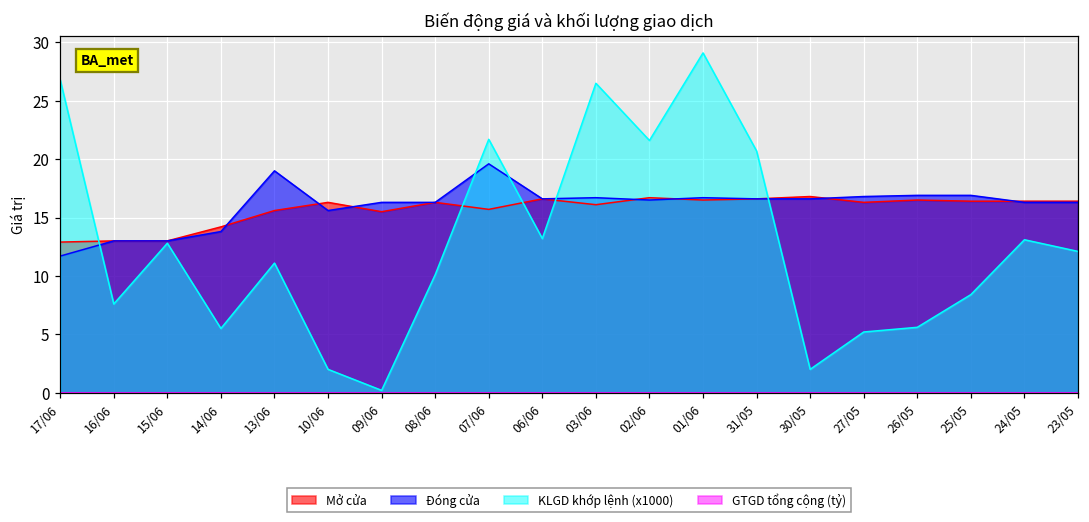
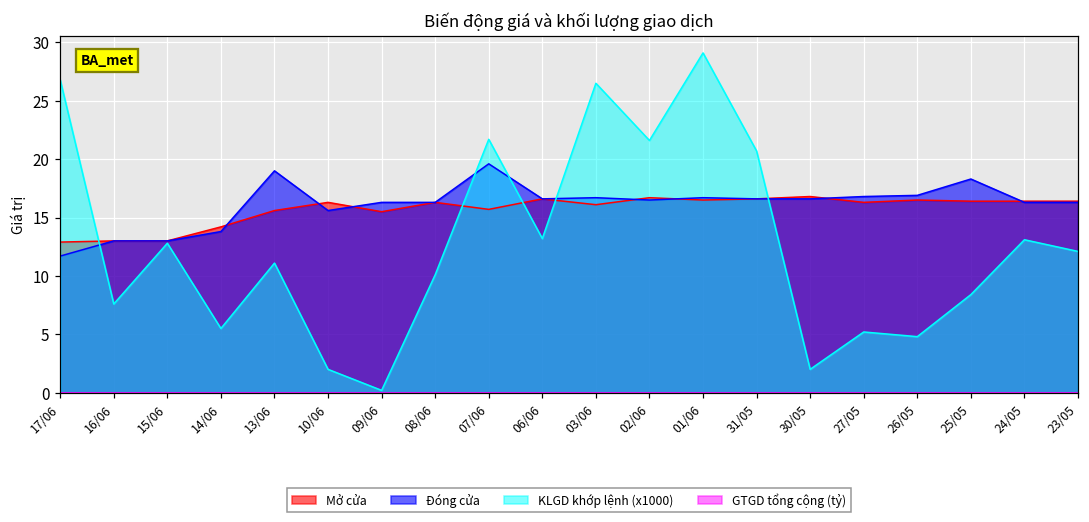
KLGD khớp lệnh (x1000), 26/05: 5.6 -> 4.8
Đóng cửa, 25/05: 16.9 -> 18.3
